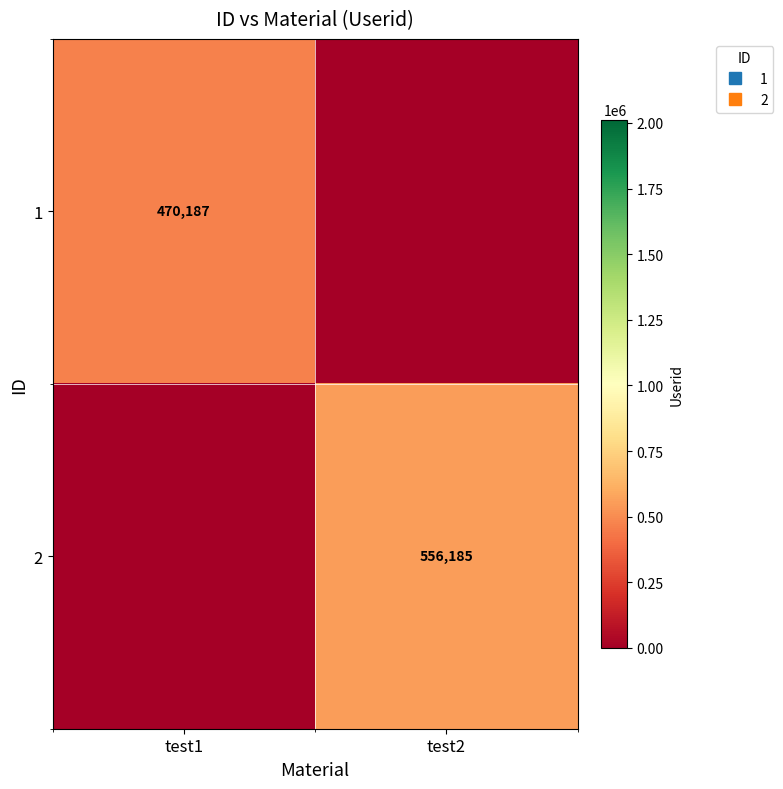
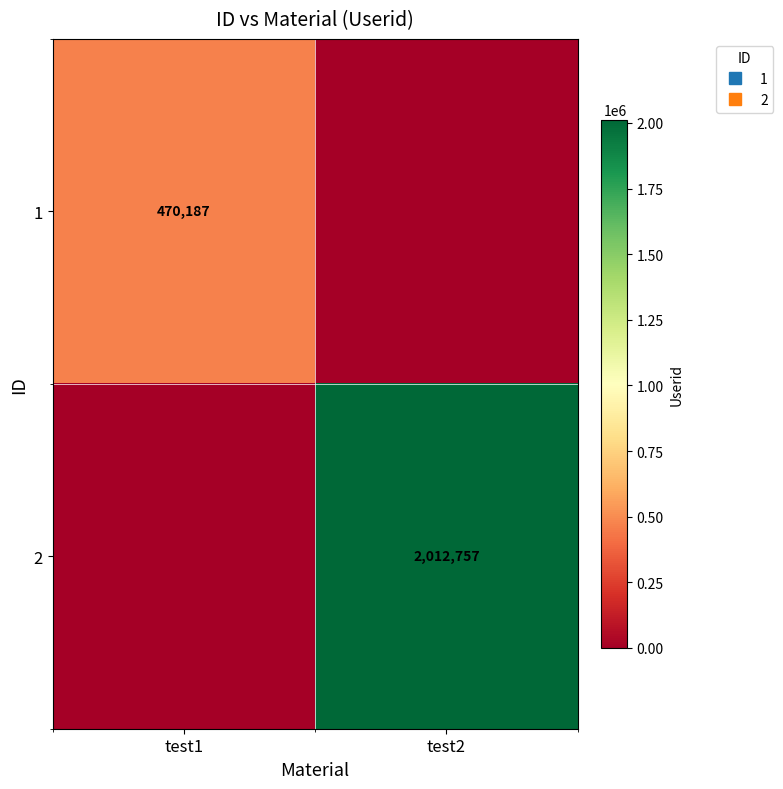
2, test2: 556,185 -> 2,012,757
